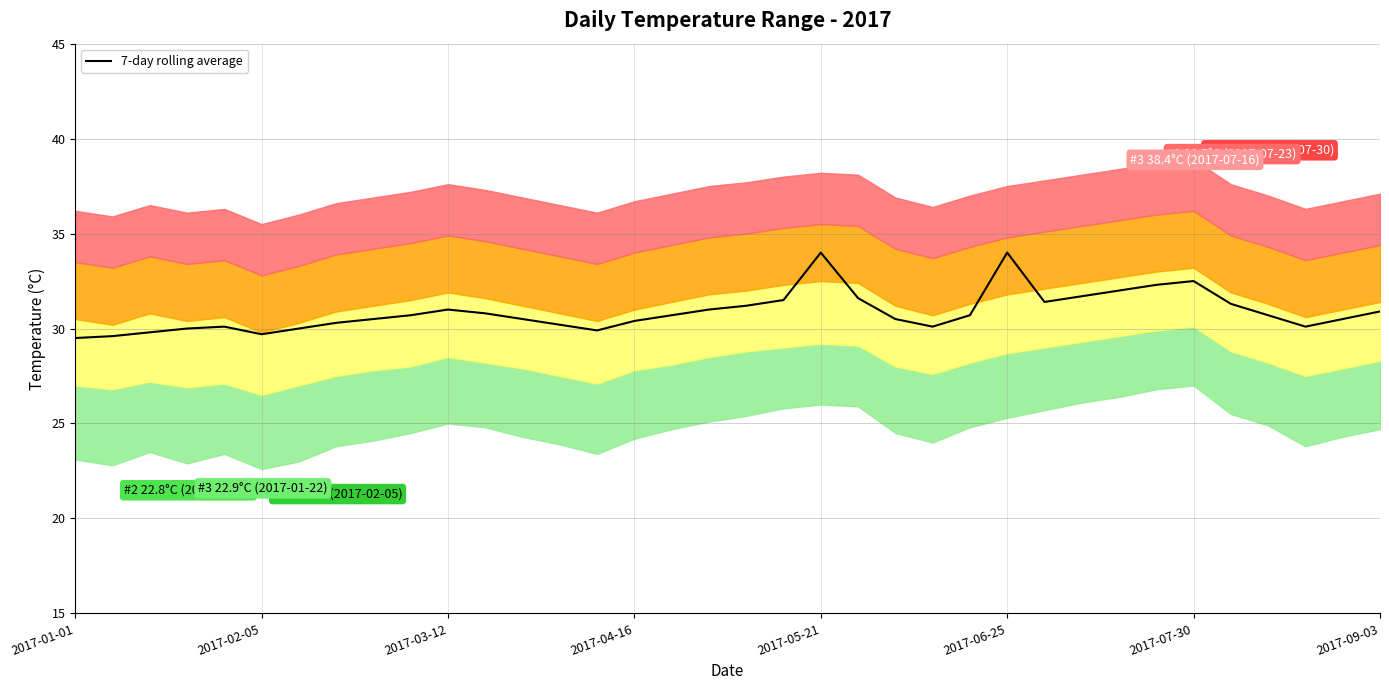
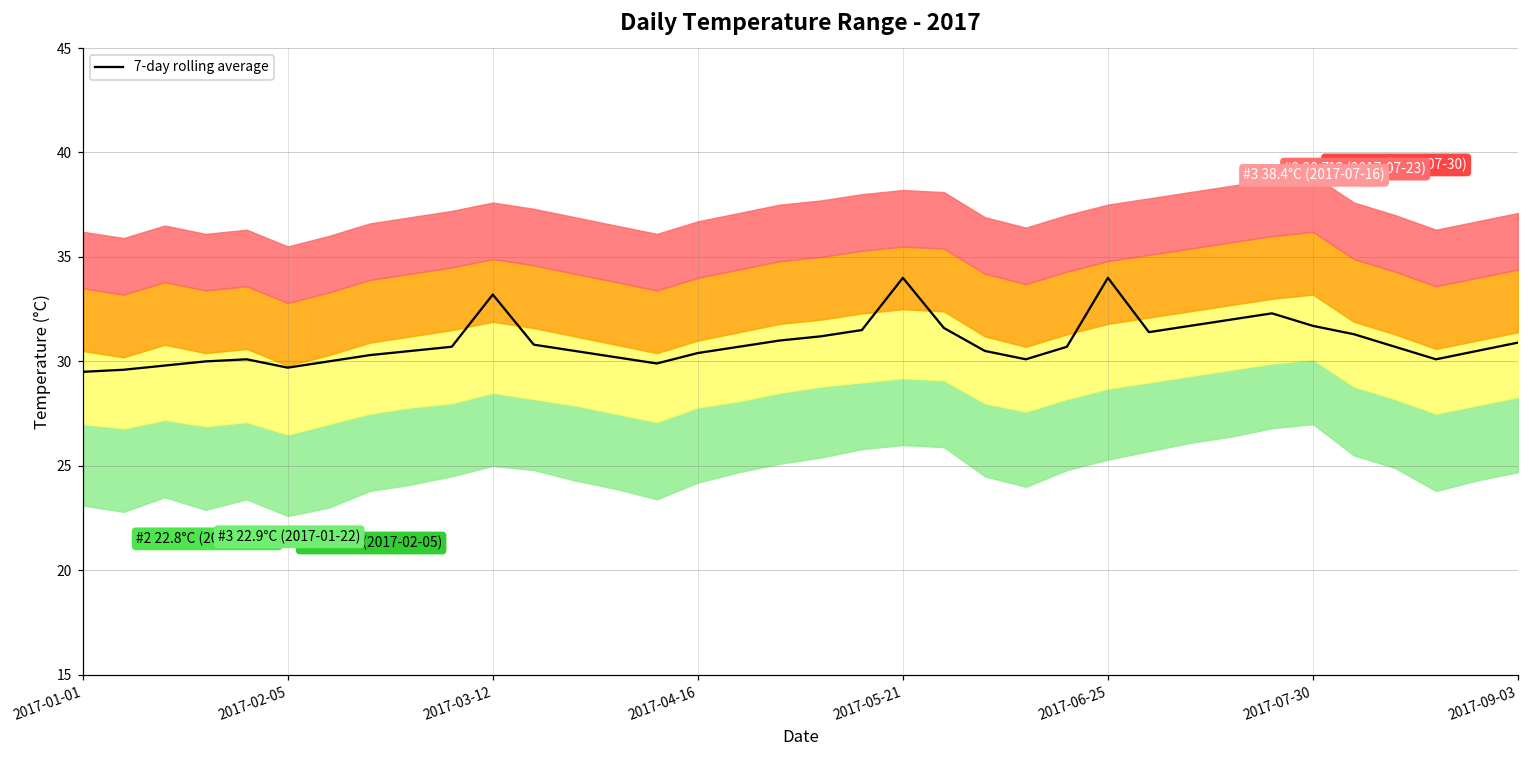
7-day rolling average, 2017-03-12: 31.0 -> 33.2
7-day rolling average, 2017-07-30: 32.5 -> 31.7
